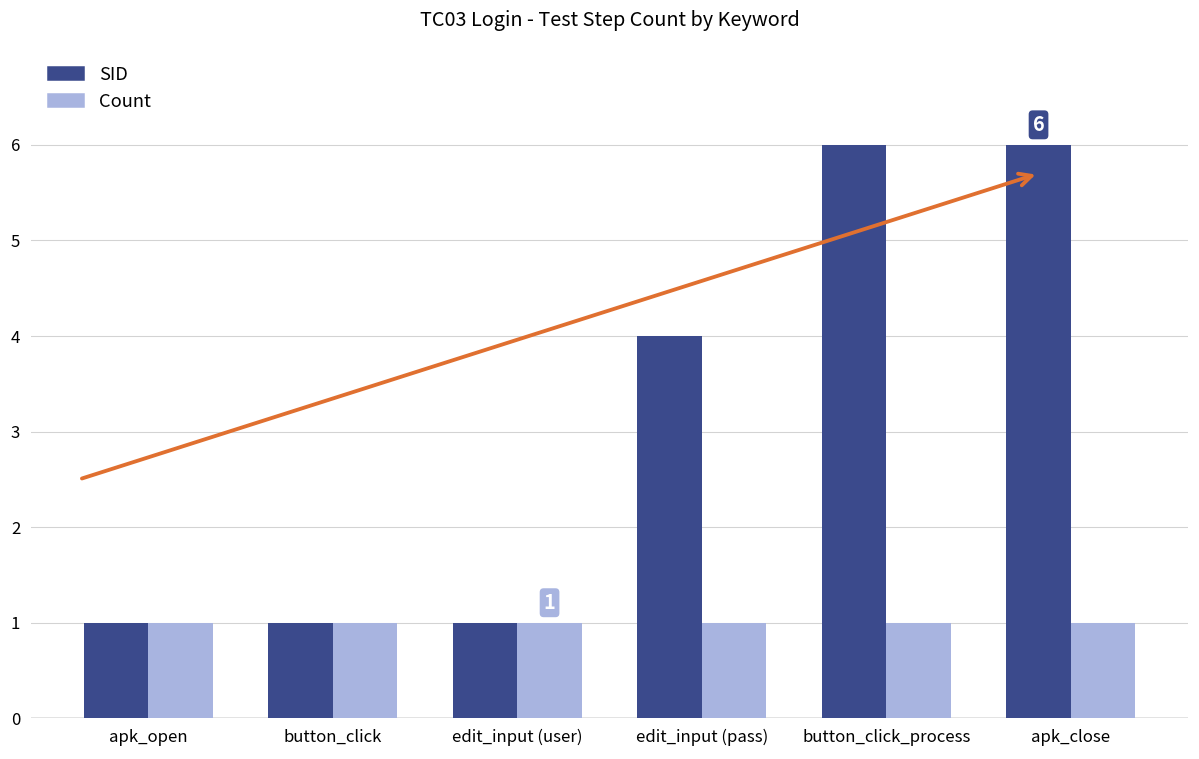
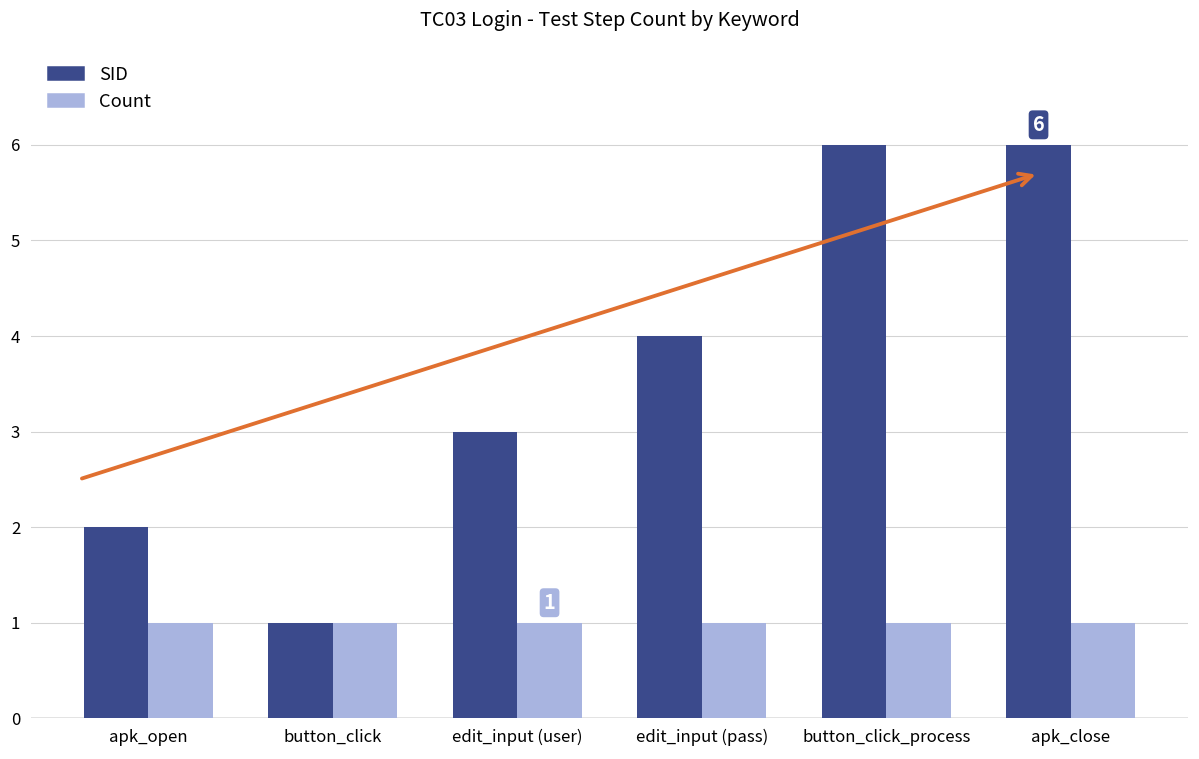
SID, apk_open: 1 -> 2
SID, edit_input (user): 1 -> 3
